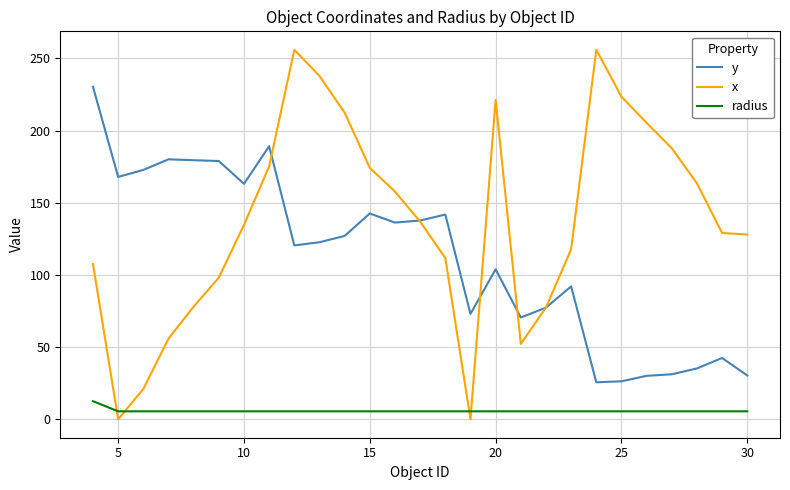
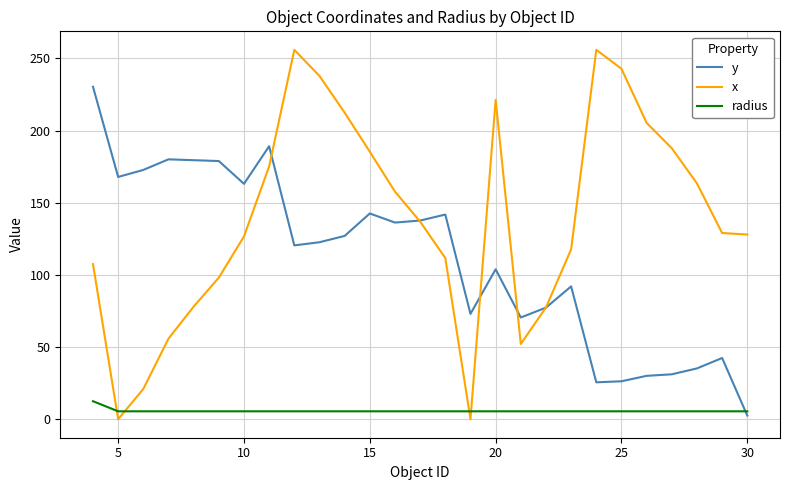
x, 10: 135 -> 127
x, 15: 174 -> 185
x, 25: 224 -> 243
y, 30: 30 -> 3
